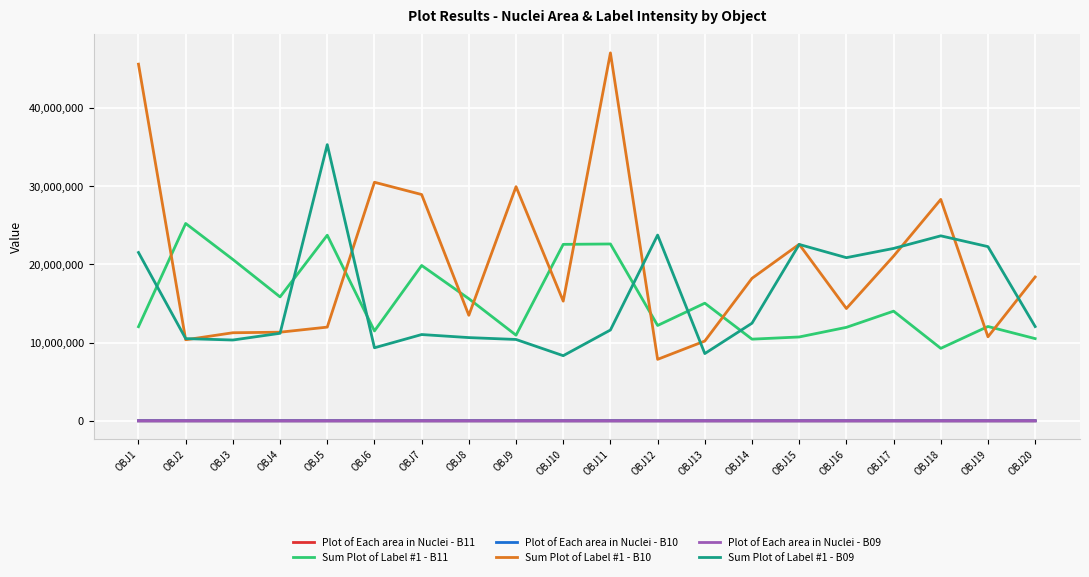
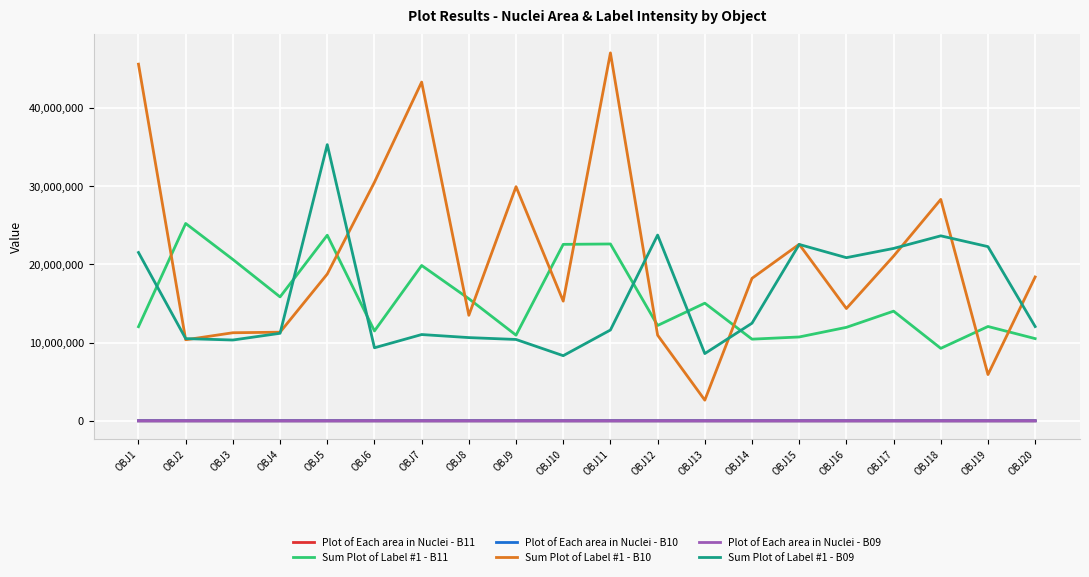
Sum Plot of Label #1 - B10, OBJ5: 12,000,000 -> 19,000,000
Sum Plot of Label #1 - B10, OBJ7: 29,000,000 -> 43,000,000
Sum Plot of Label #1 - B10, OBJ12: 8,000,000 -> 11,000,000
Sum Plot of Label #1 - B10, OBJ13: 10,000,000 -> 3,000,000
Sum Plot of Label #1 - B10, OBJ19: 11,000,000 -> 6,000,000
